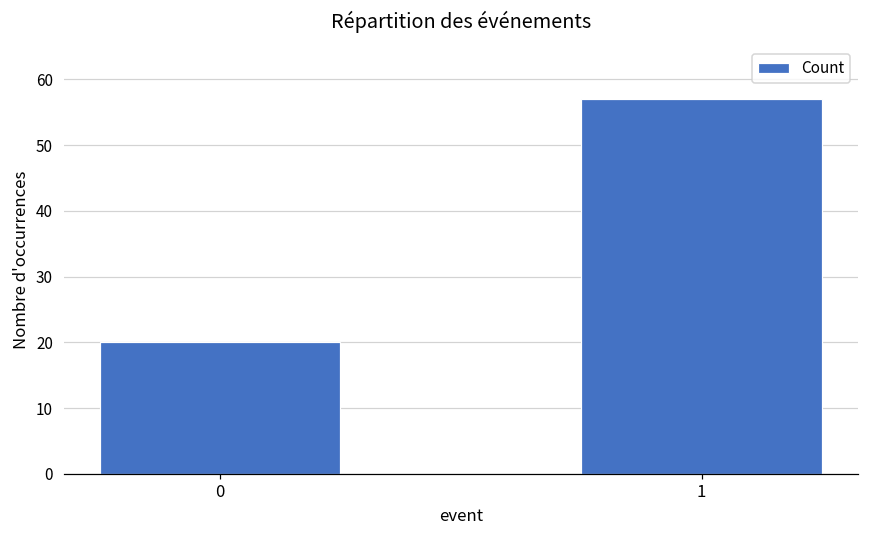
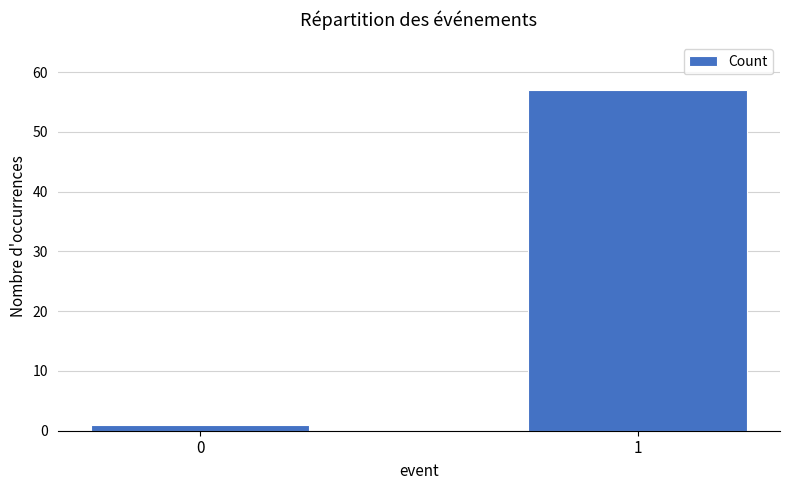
0: 20 -> 1
